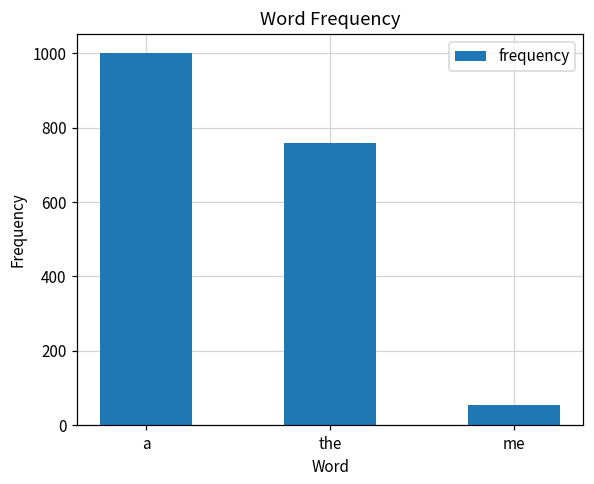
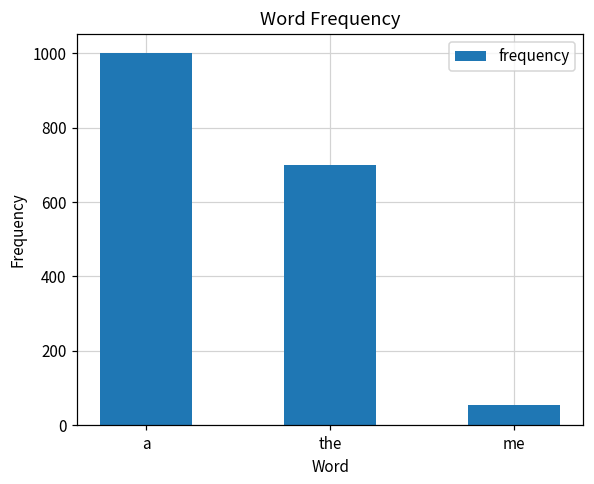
the: 760 -> 700
